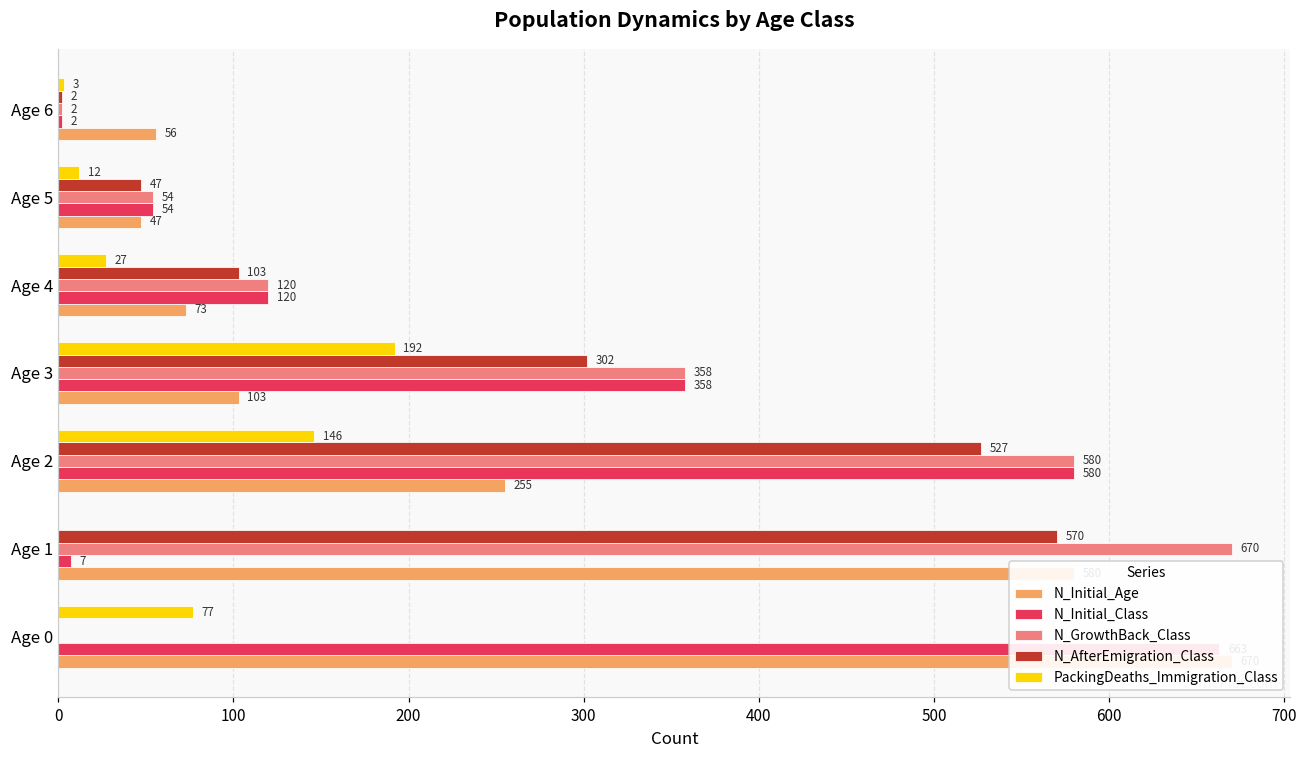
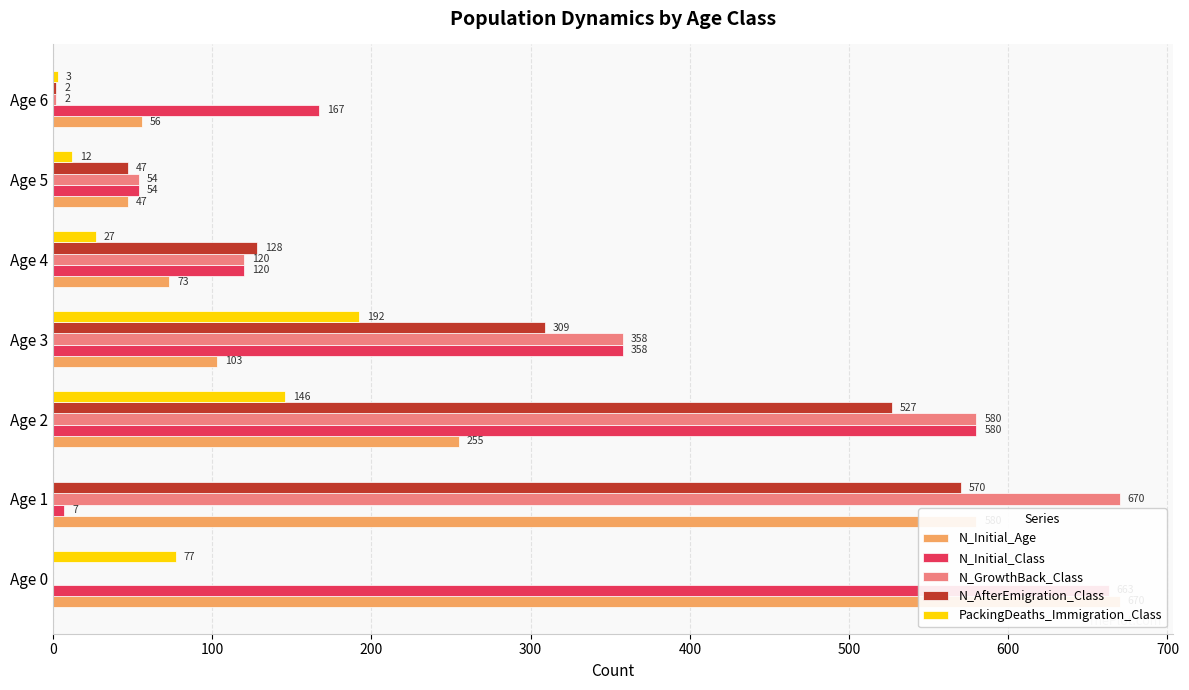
N_Initial_Class, Age 6: 2 -> 167
N_AfterEmigration_Class, Age 4: 103 -> 128
N_AfterEmigration_Class, Age 3: 302 -> 309
